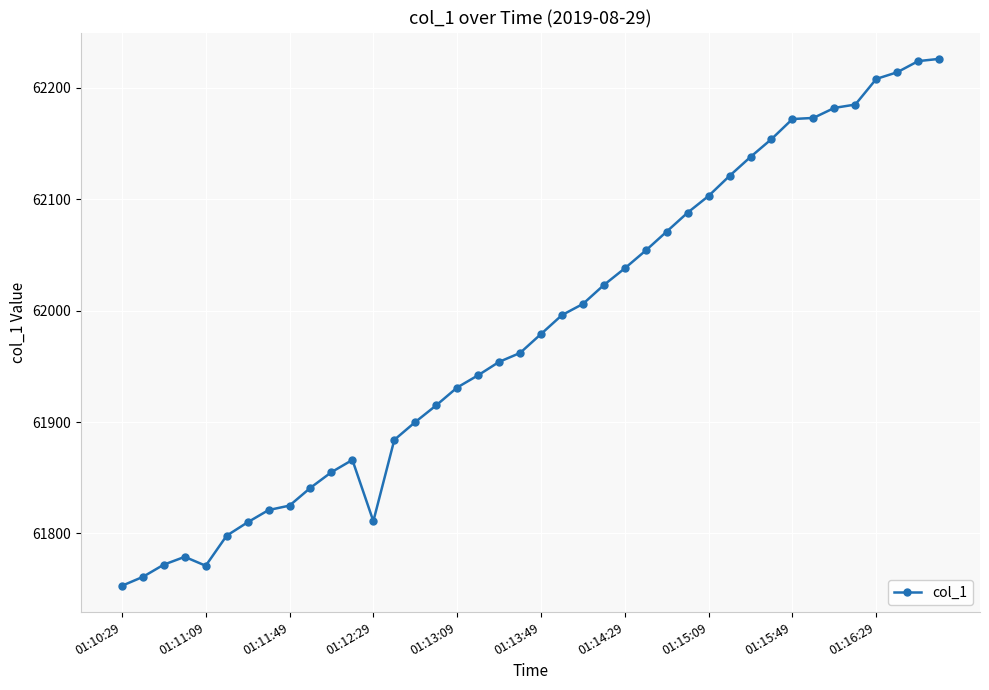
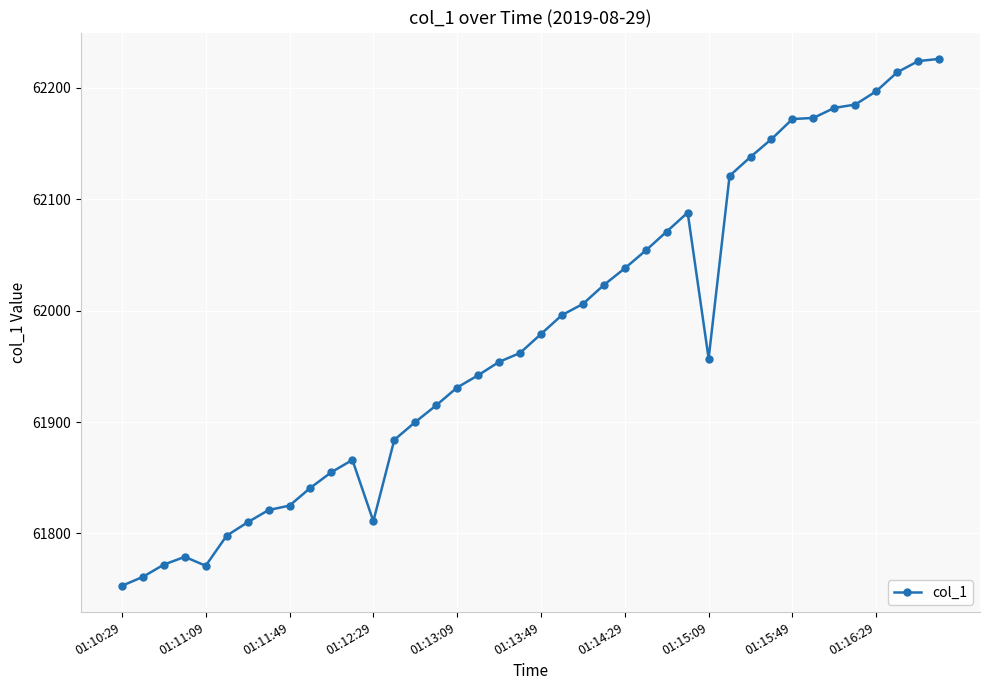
01:15:09: 62103 -> 61957
01:16:29: 62208 -> 62197
